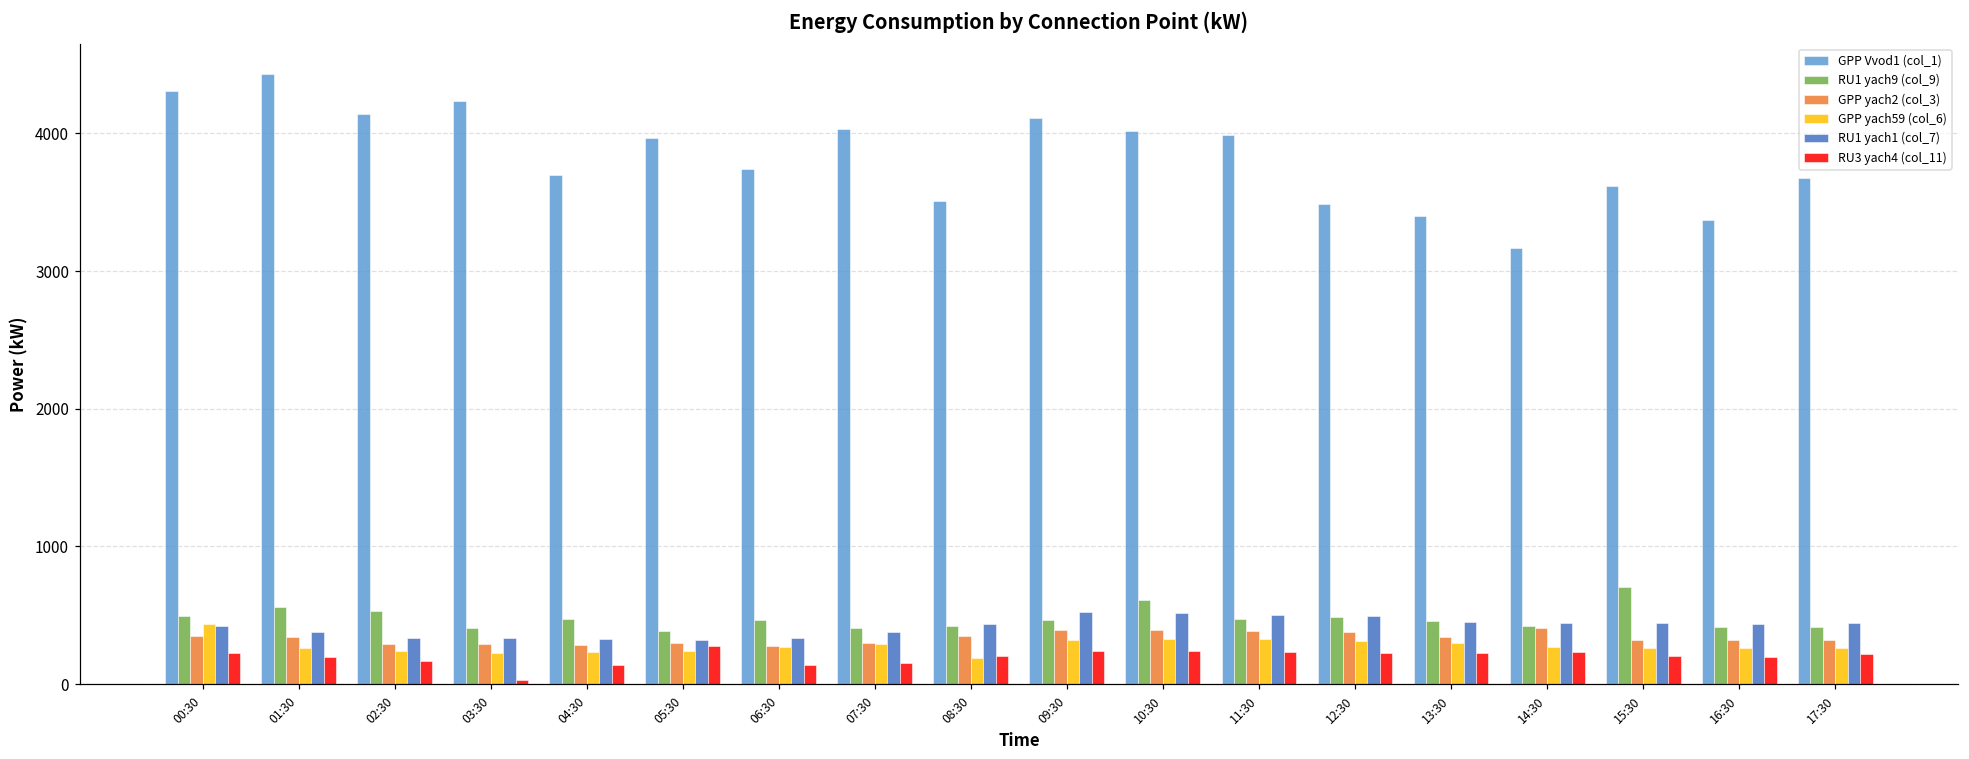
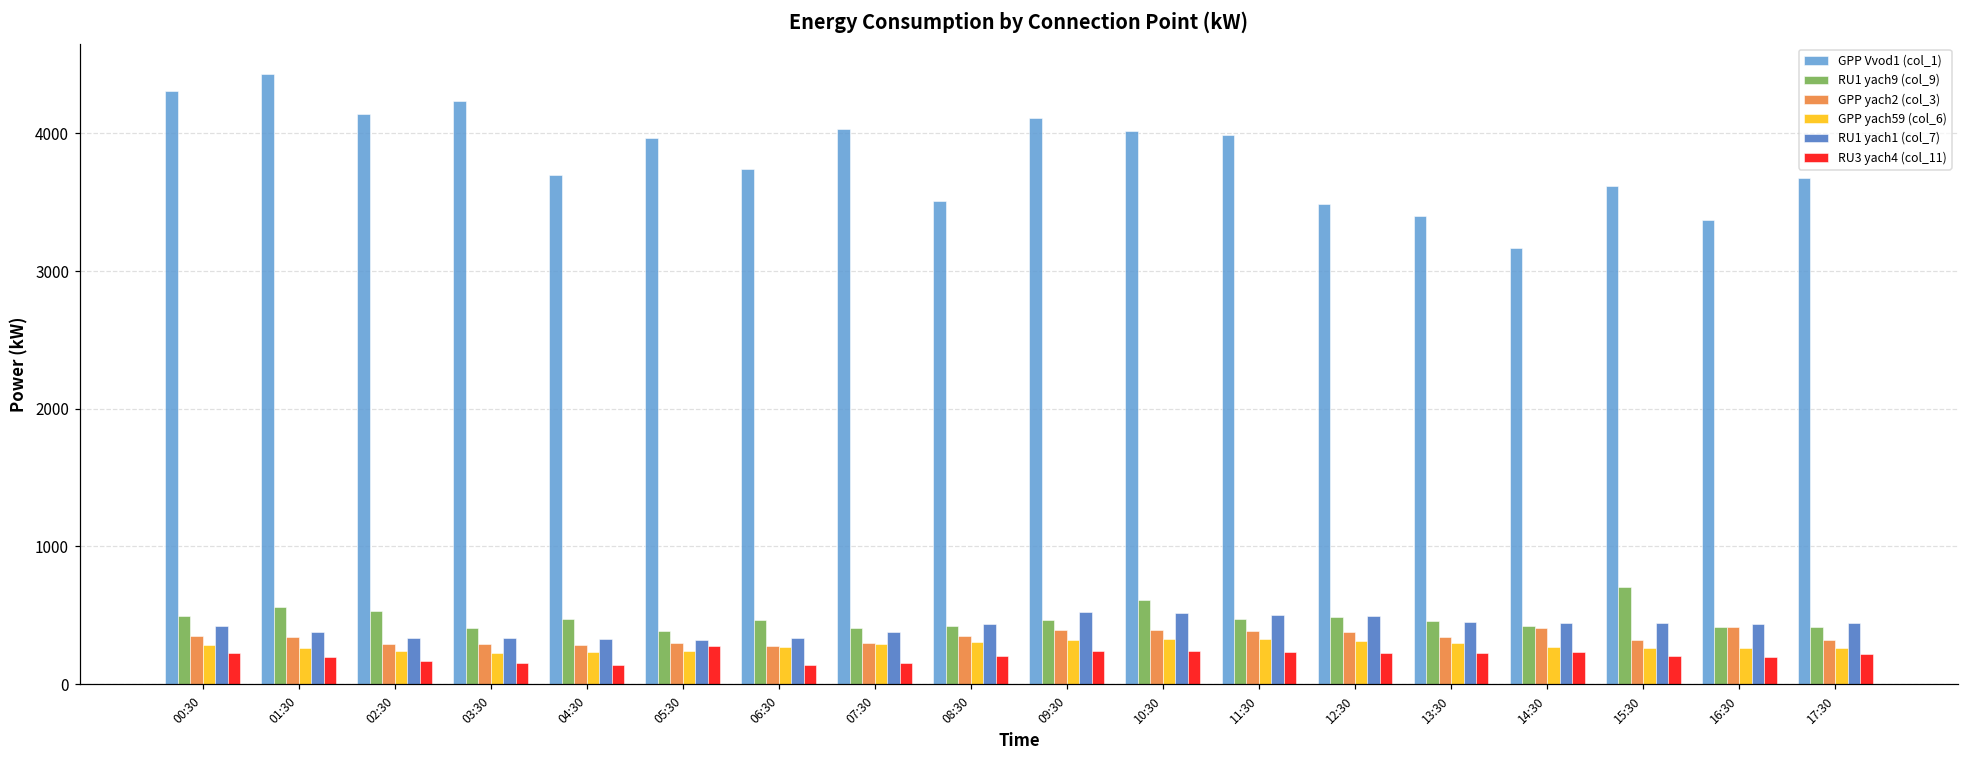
GPP yach59 (col_6), 00:30: 440 -> 290
RU3 yach4 (col_11), 03:30: 30 -> 150
GPP yach59 (col_6), 08:30: 190 -> 310
GPP yach2 (col_3), 16:30: 320 -> 410
